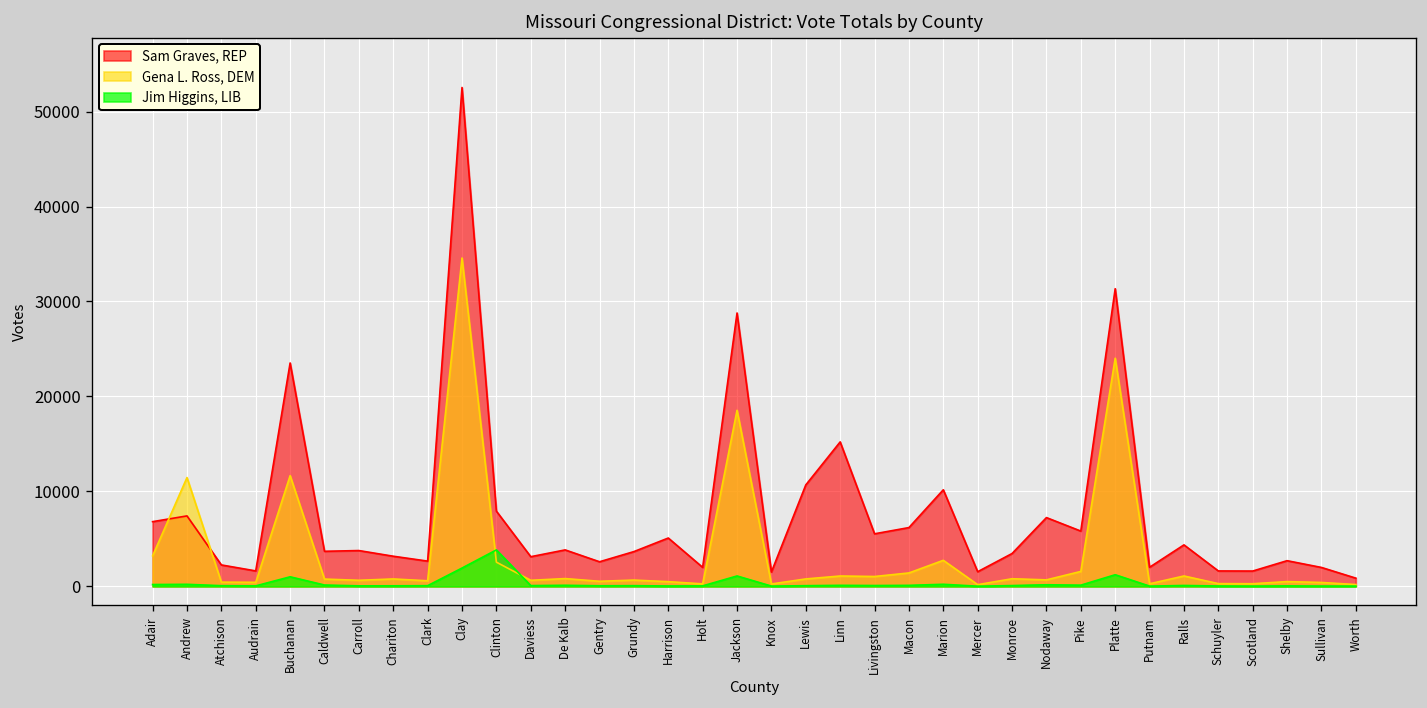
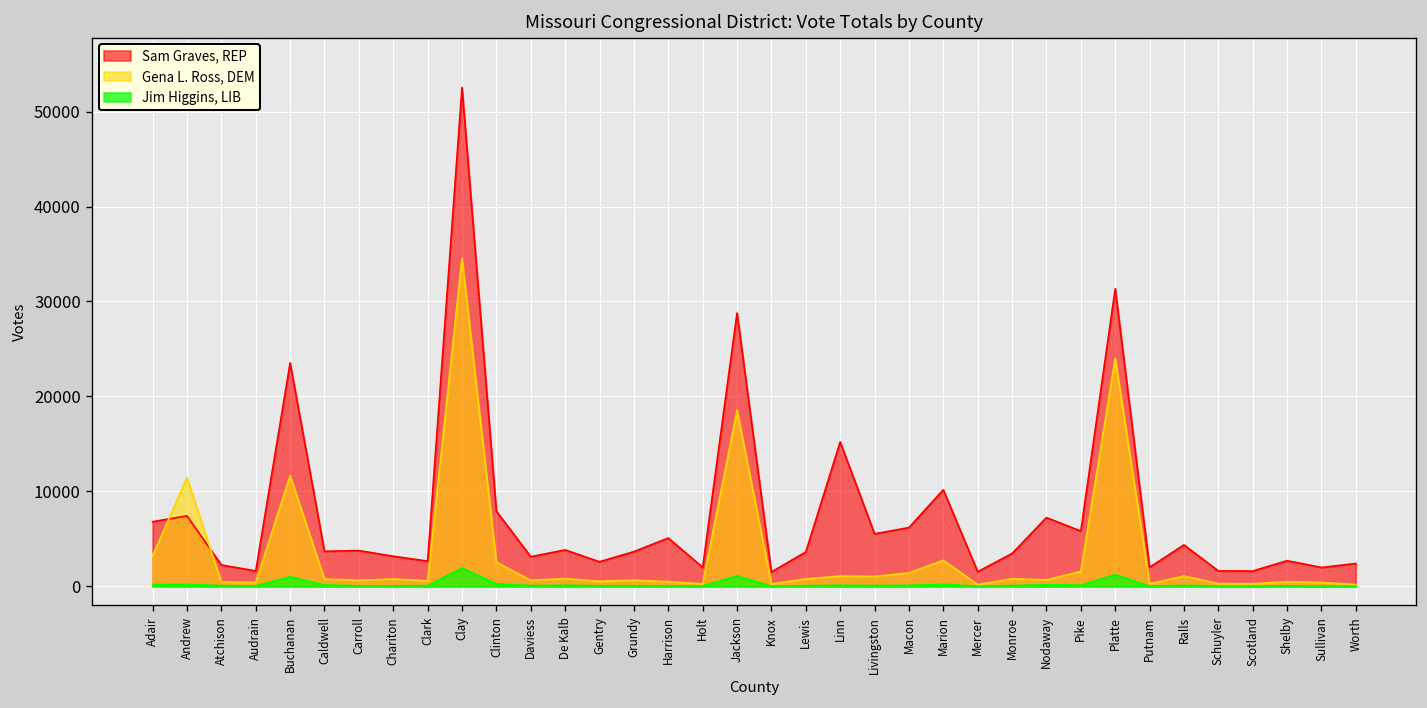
Jim Higgins, LIB, Clinton: 4000 -> 0
Sam Graves, REP, Lewis: 11000 -> 4000
Sam Graves, REP, Worth: 1000 -> 2000
